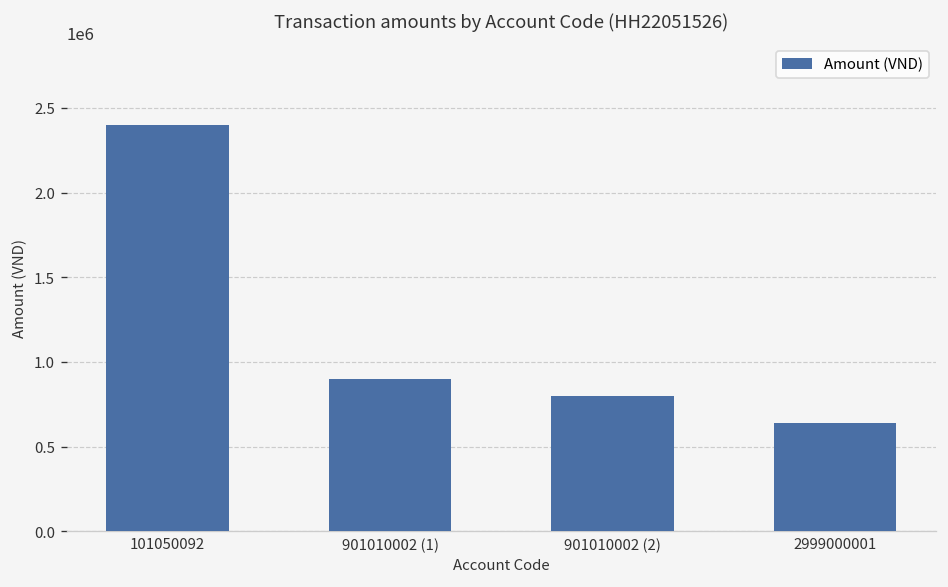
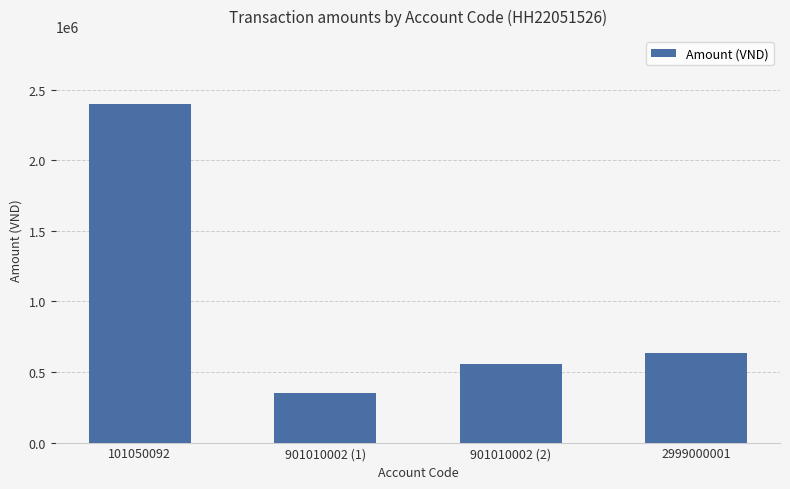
901010002 (1): 900000 -> 350000
901010002 (2): 800000 -> 560000
